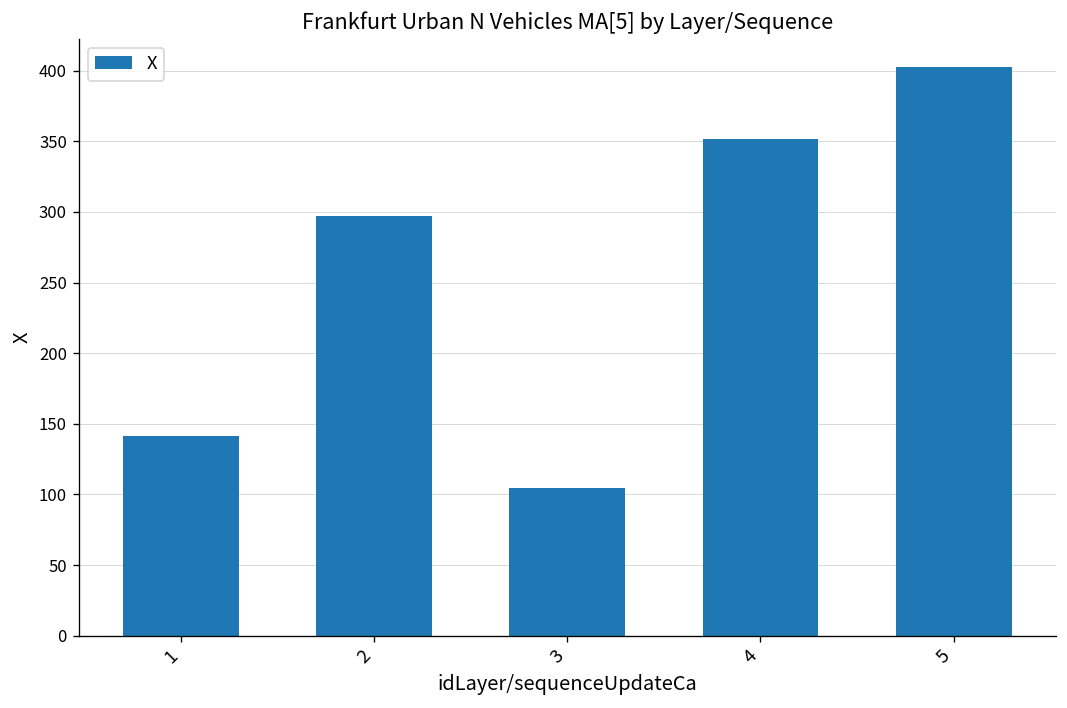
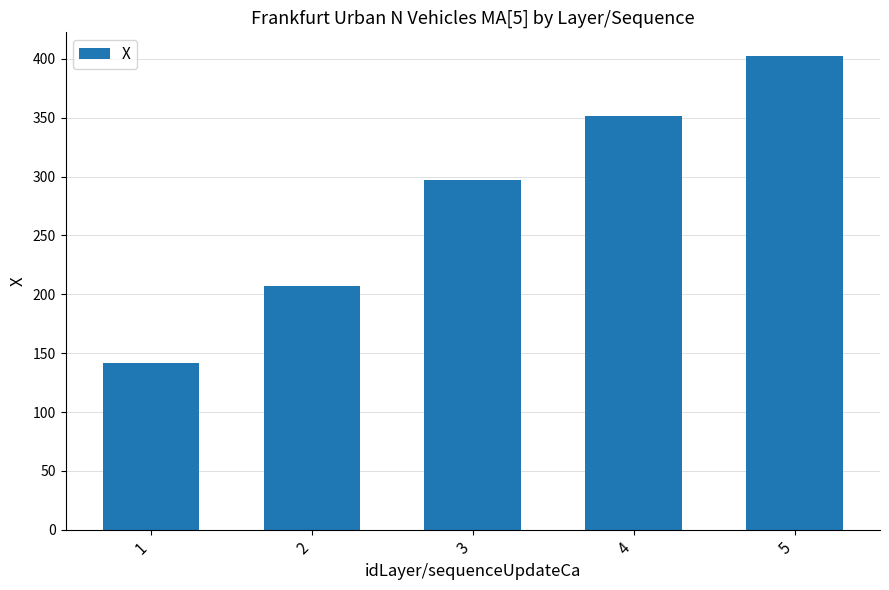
2: 297 -> 207
3: 105 -> 297
